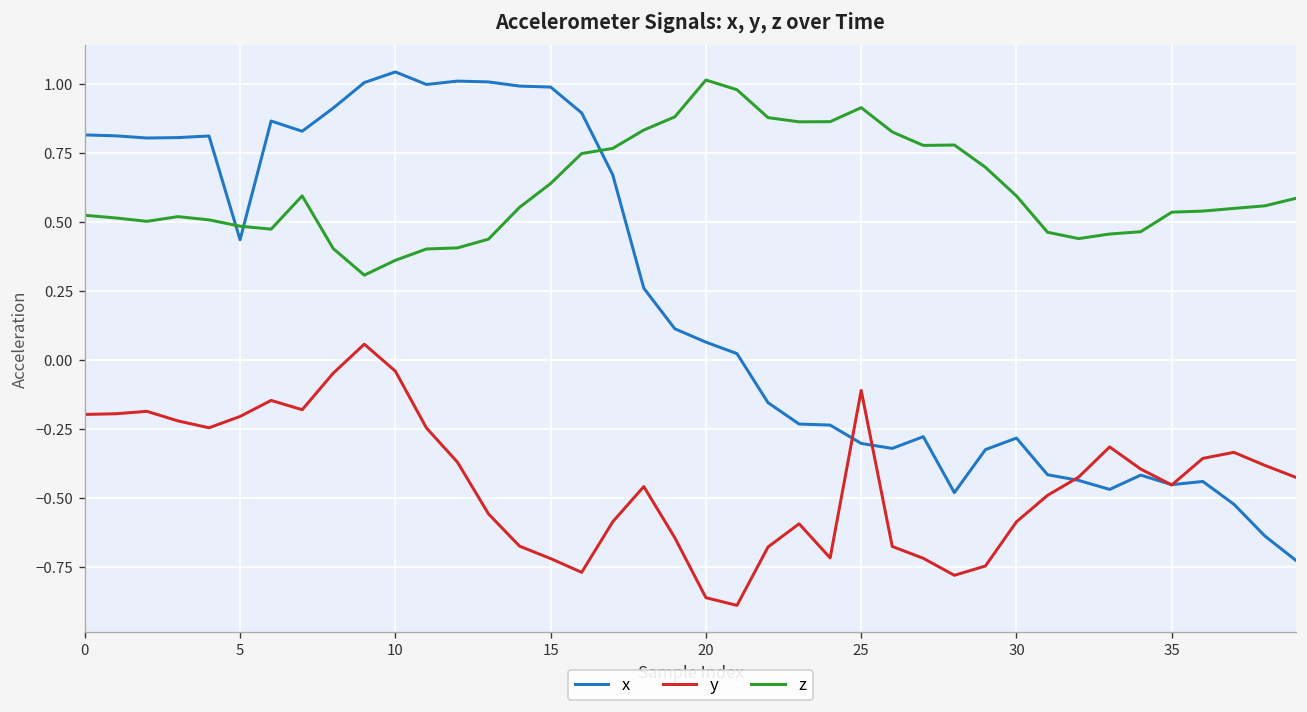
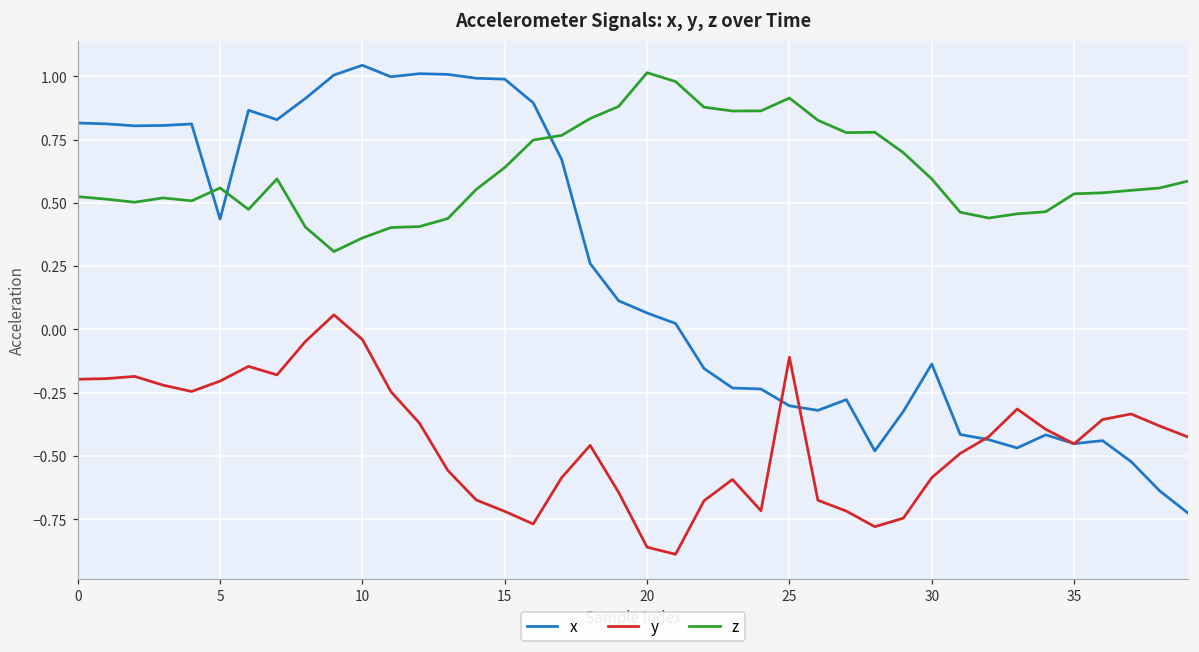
z, 5: 0.48 -> 0.56
x, 30: -0.28 -> -0.14
